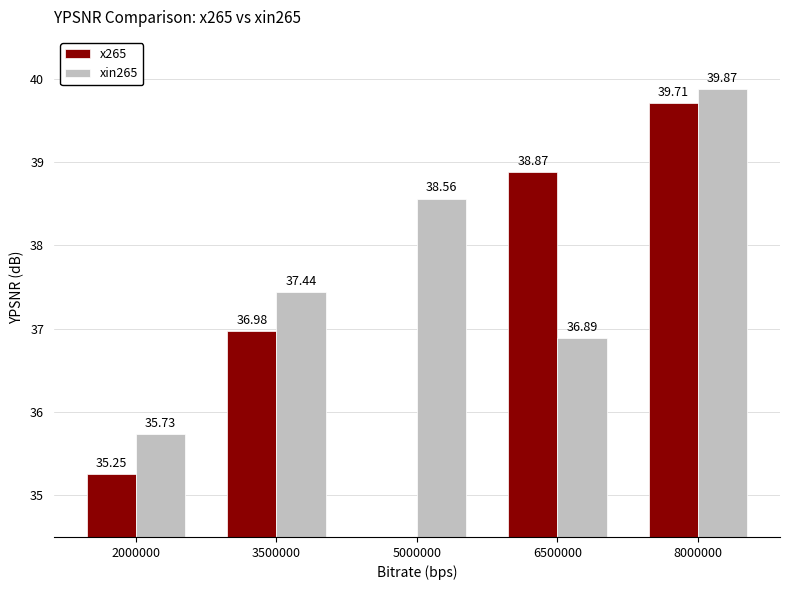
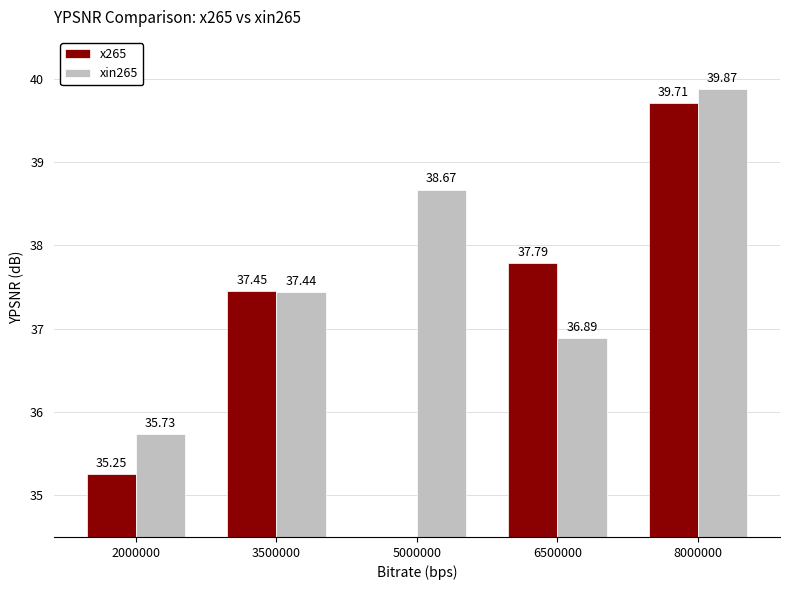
x265, 3500000: 36.98 -> 37.45
xin265, 5000000: 38.56 -> 38.67
x265, 6500000: 38.87 -> 37.79
